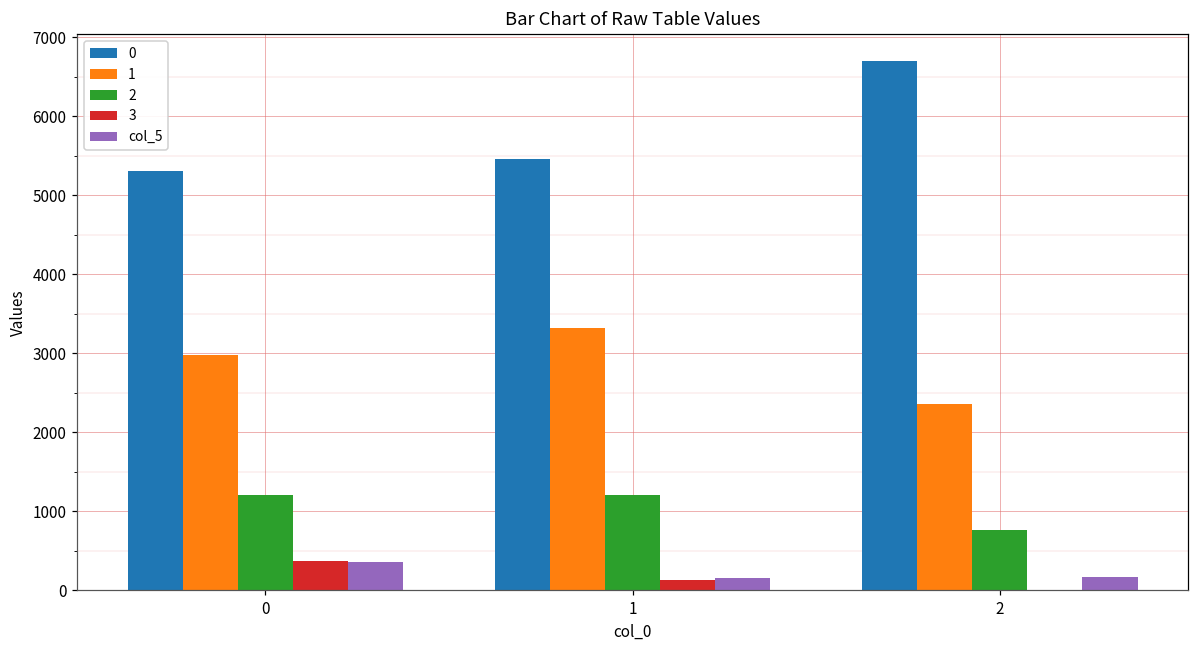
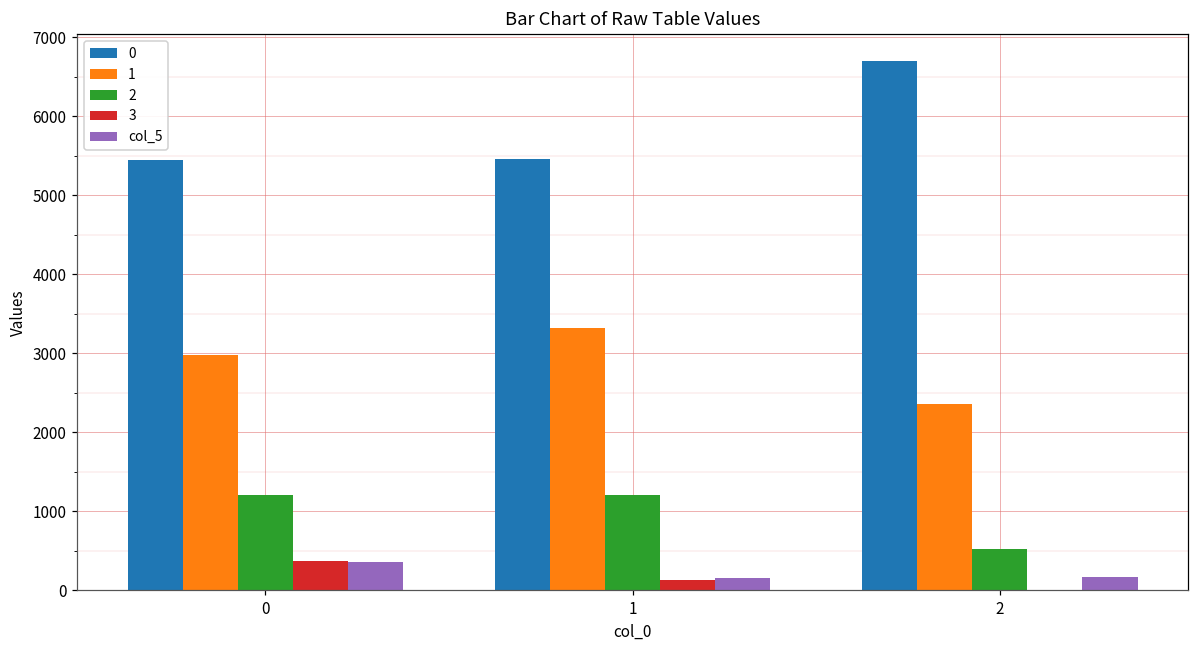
0, 0: 5300 -> 5400
2, 2: 800 -> 500
